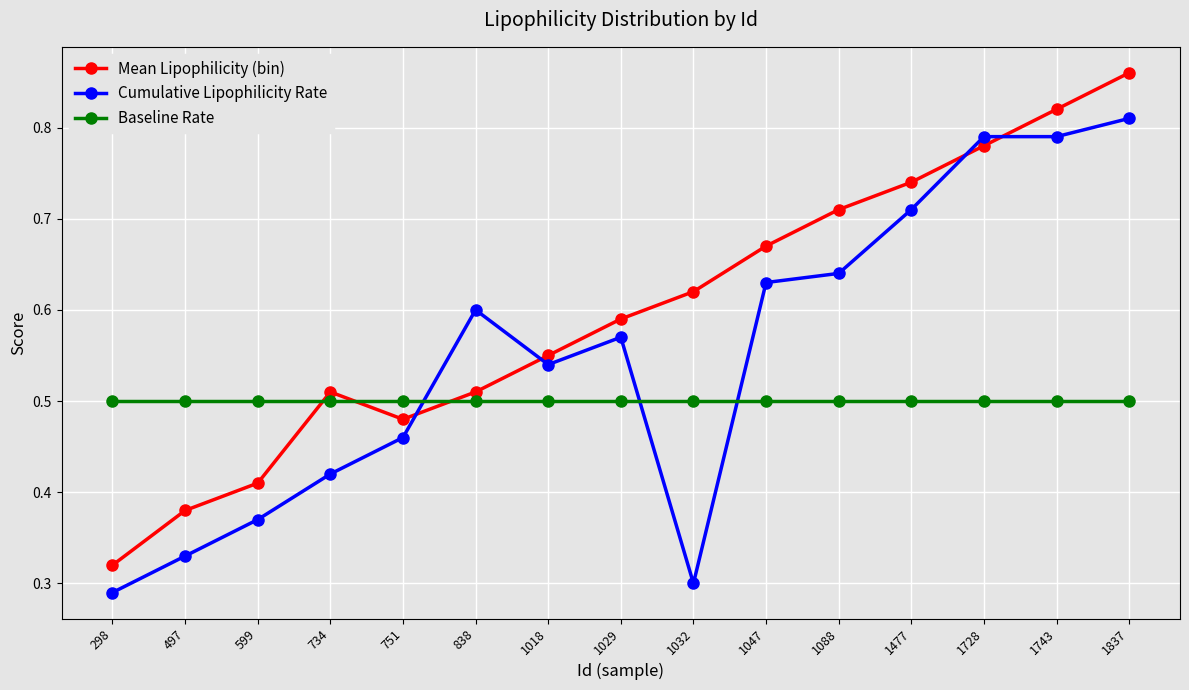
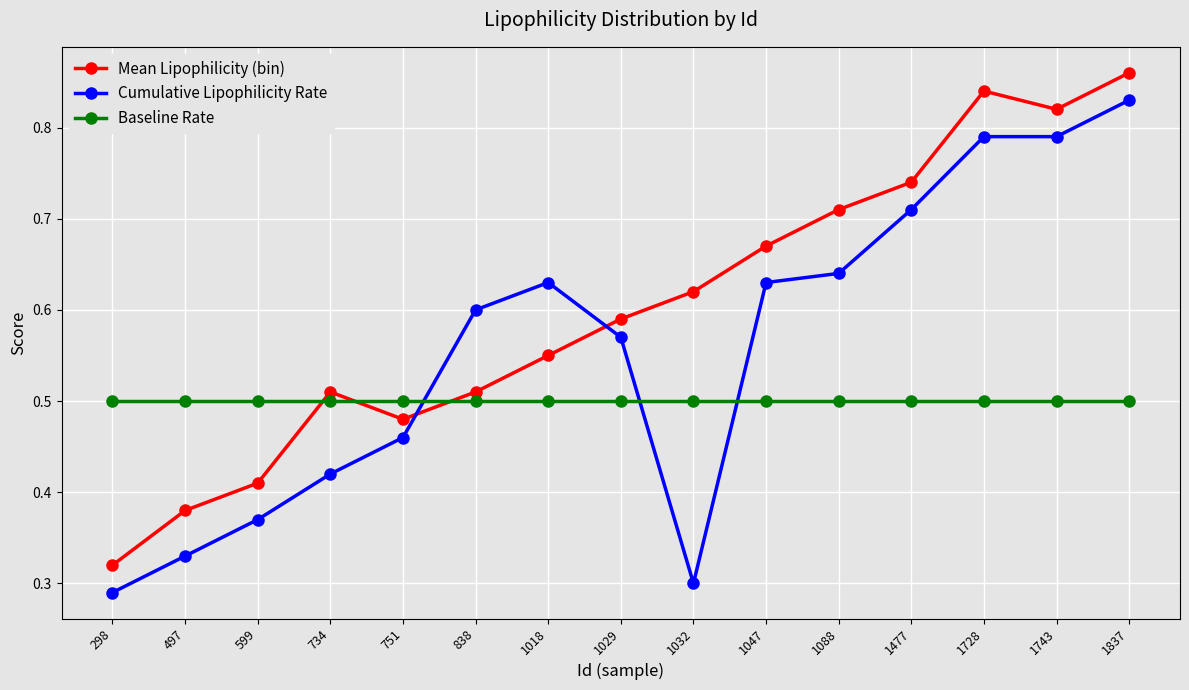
Cumulative Lipophilicity Rate, 1018: 0.54 -> 0.63
Mean Lipophilicity (bin), 1728: 0.78 -> 0.84
Cumulative Lipophilicity Rate, 1837: 0.81 -> 0.83
